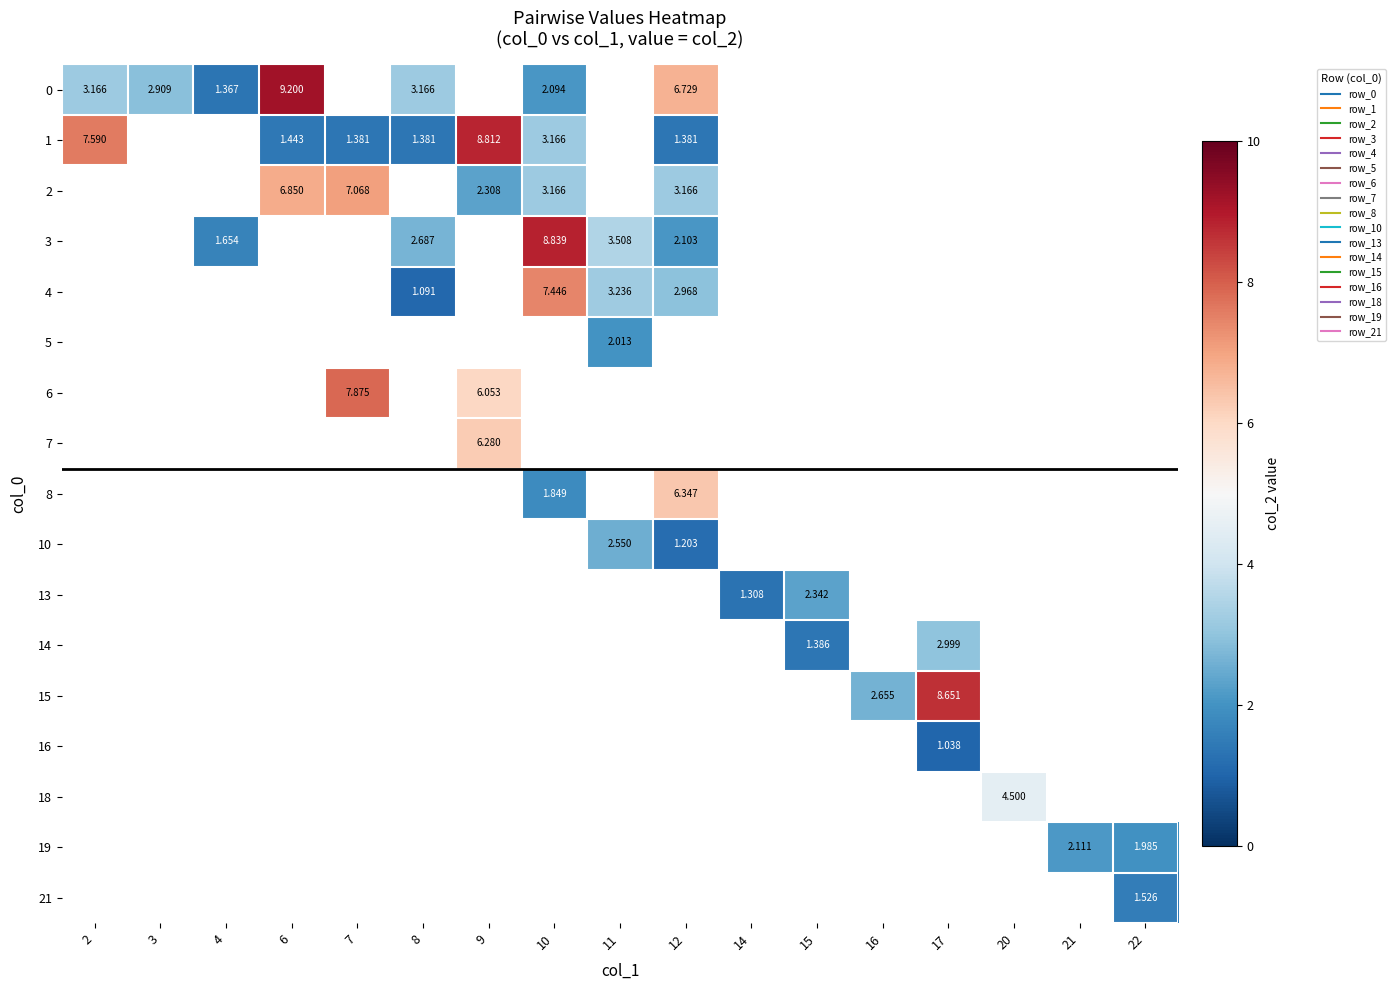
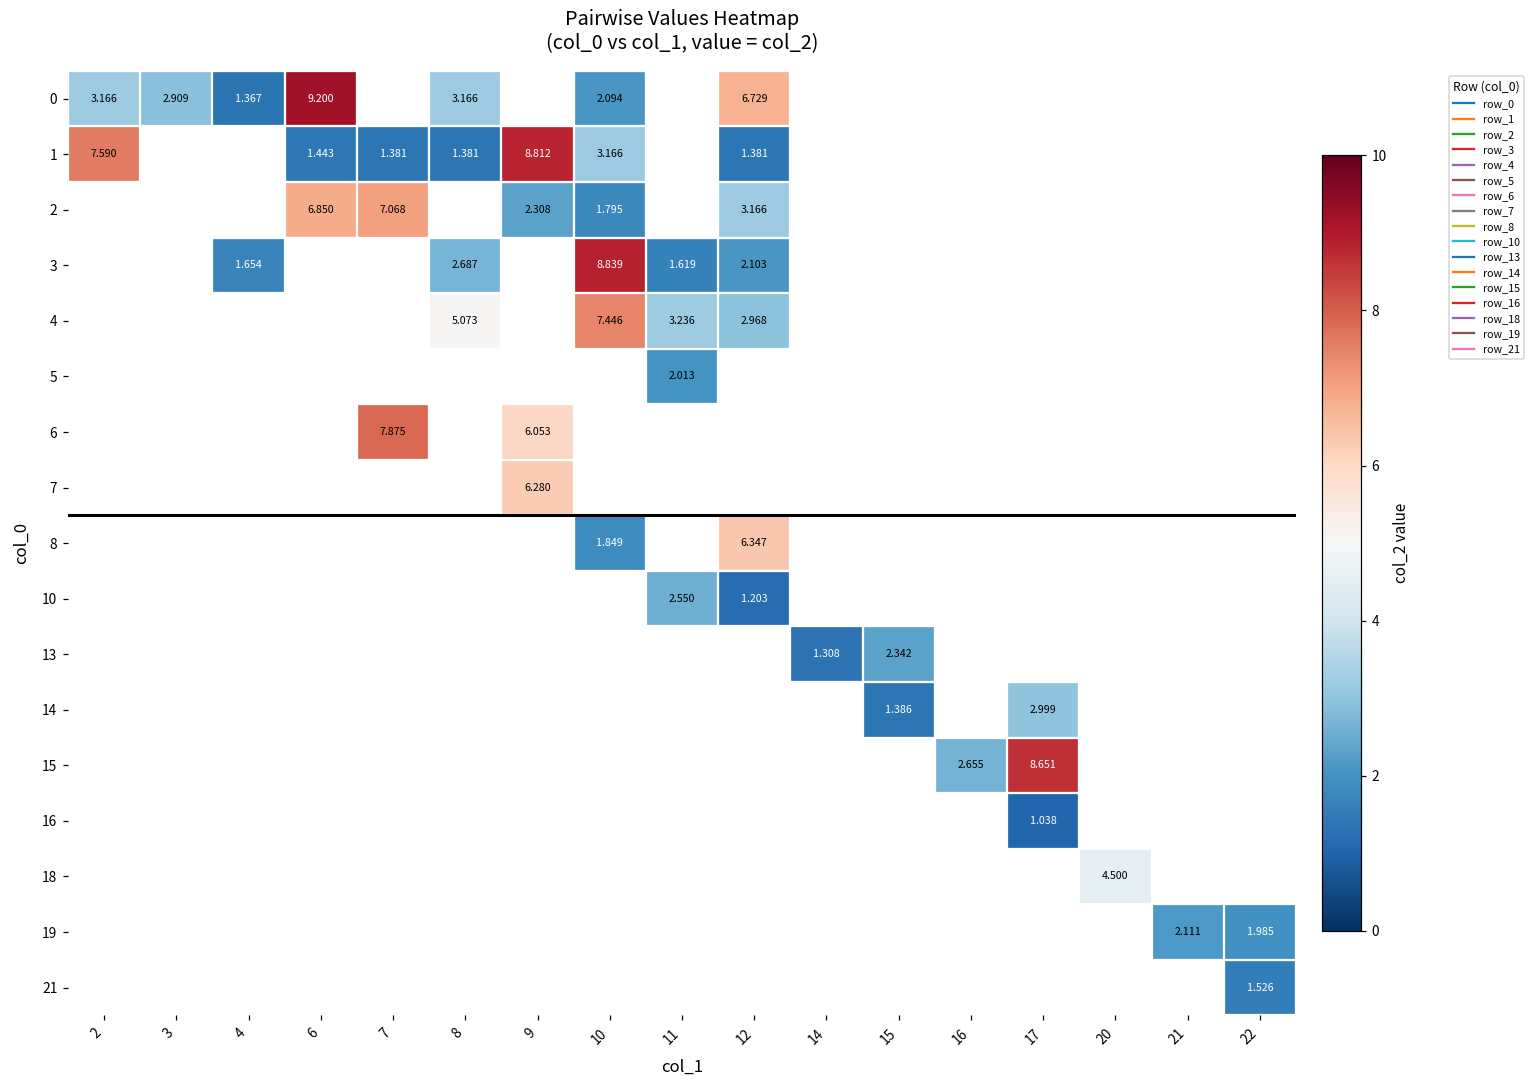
2, 10: 3.166 -> 1.795
3, 11: 3.508 -> 1.619
4, 8: 1.091 -> 5.073
